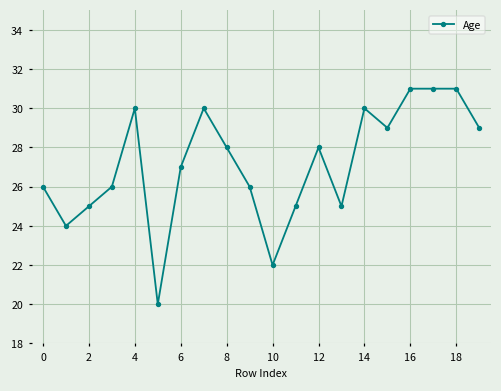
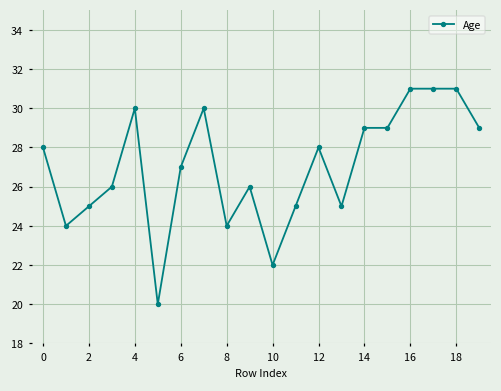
0: 26 -> 28
8: 28 -> 24
14: 30 -> 29
